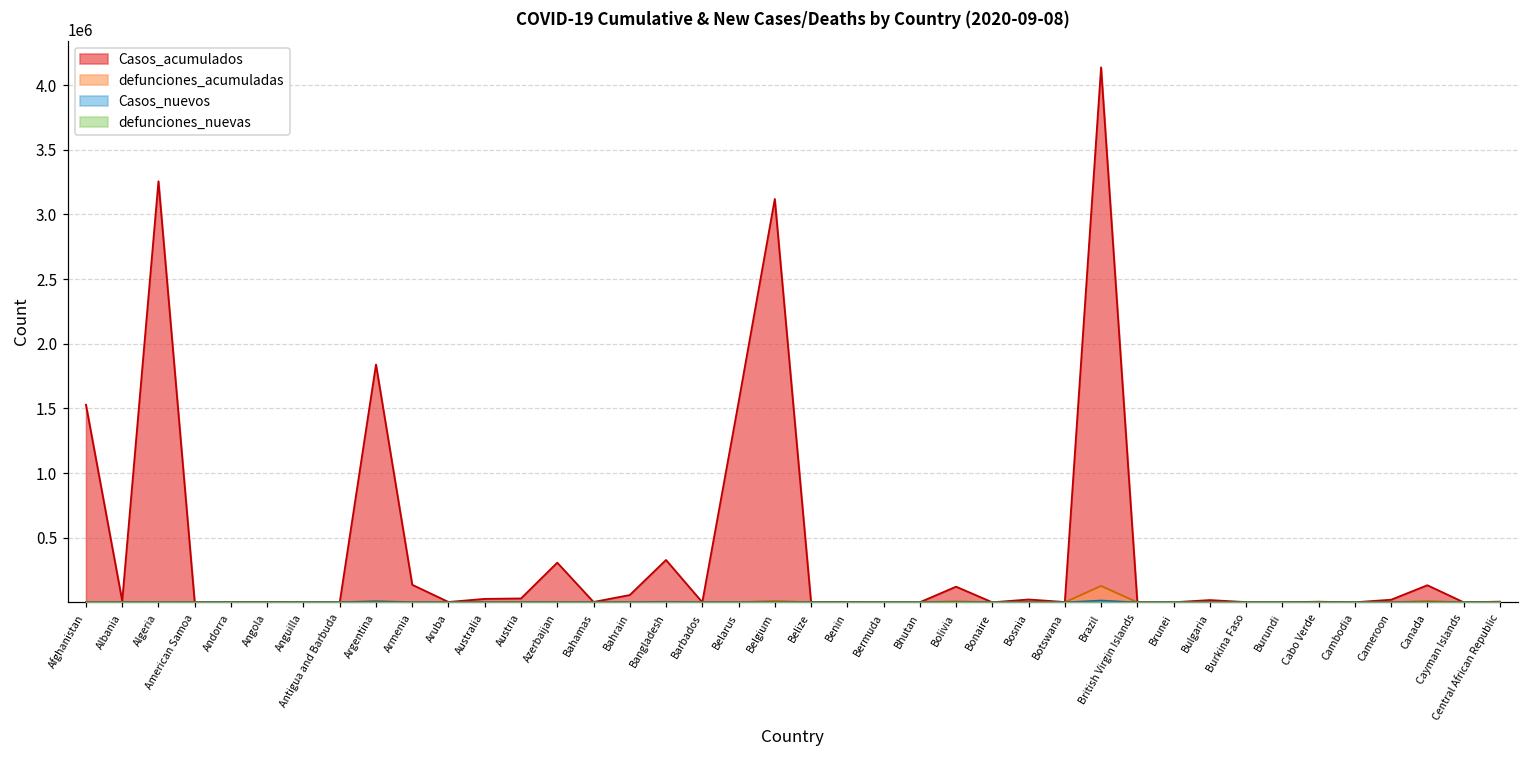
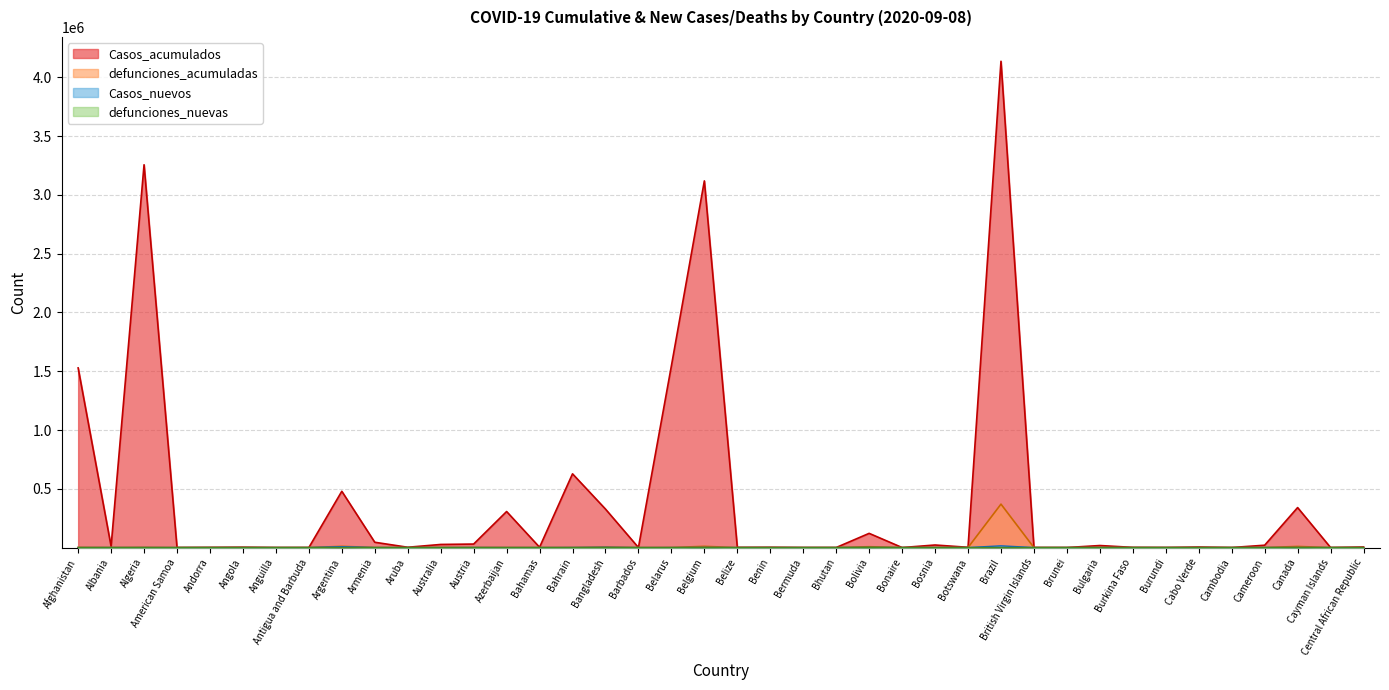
Casos_acumulados, Argentina: 1840000 -> 480000
Casos_acumulados, Armenia: 140000 -> 40000
Casos_acumulados, Bahrain: 60000 -> 630000
defunciones_acumuladas, Brazil: 130000 -> 370000
Casos_acumulados, Canada: 130000 -> 340000
